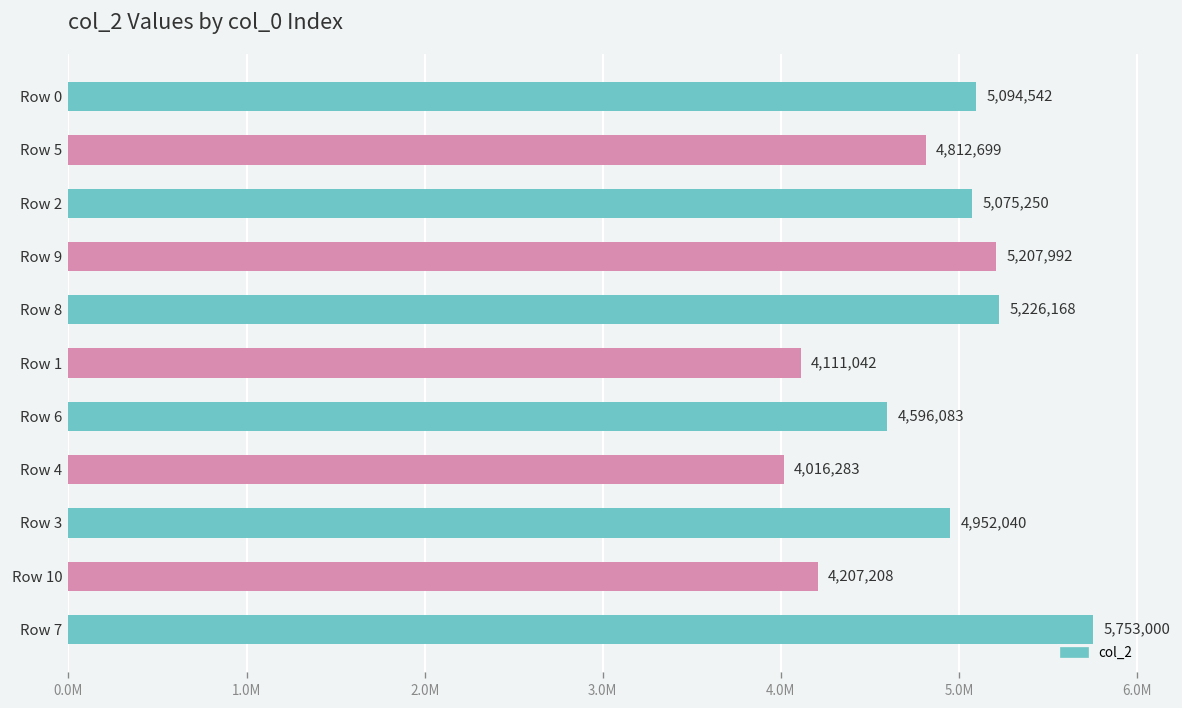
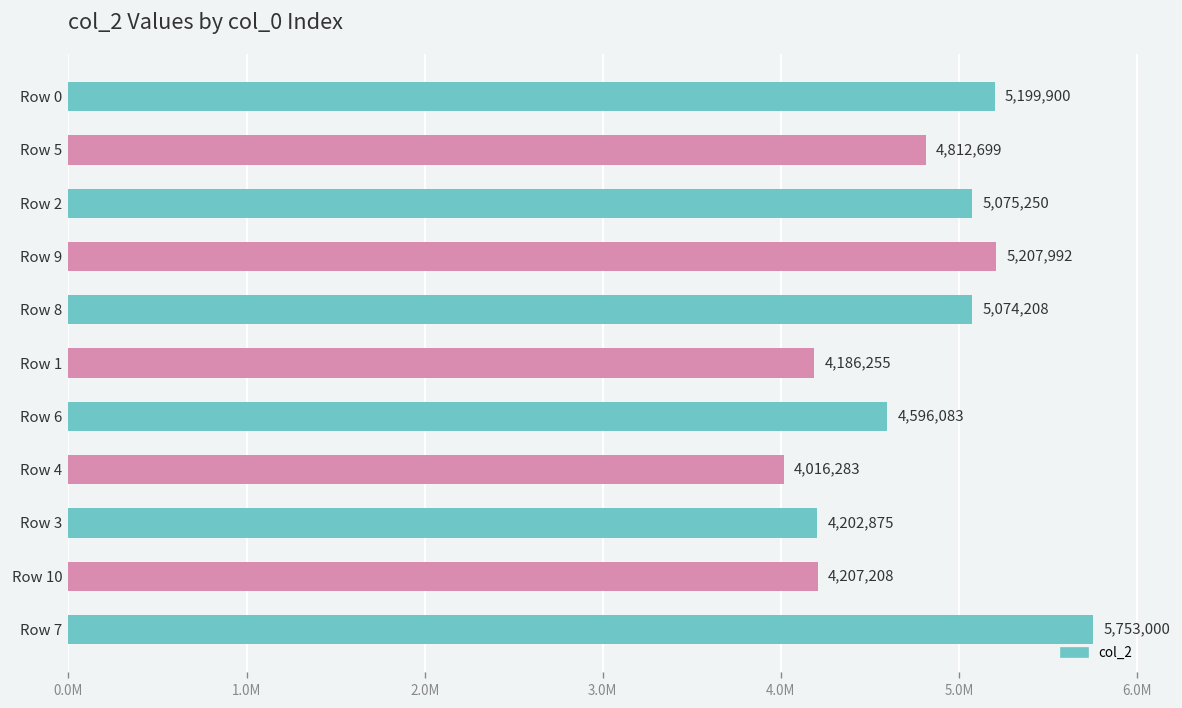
Row 0: 5,094,542 -> 5,199,900
Row 8: 5,226,168 -> 5,074,208
Row 1: 4,111,042 -> 4,186,255
Row 3: 4,952,040 -> 4,202,875
